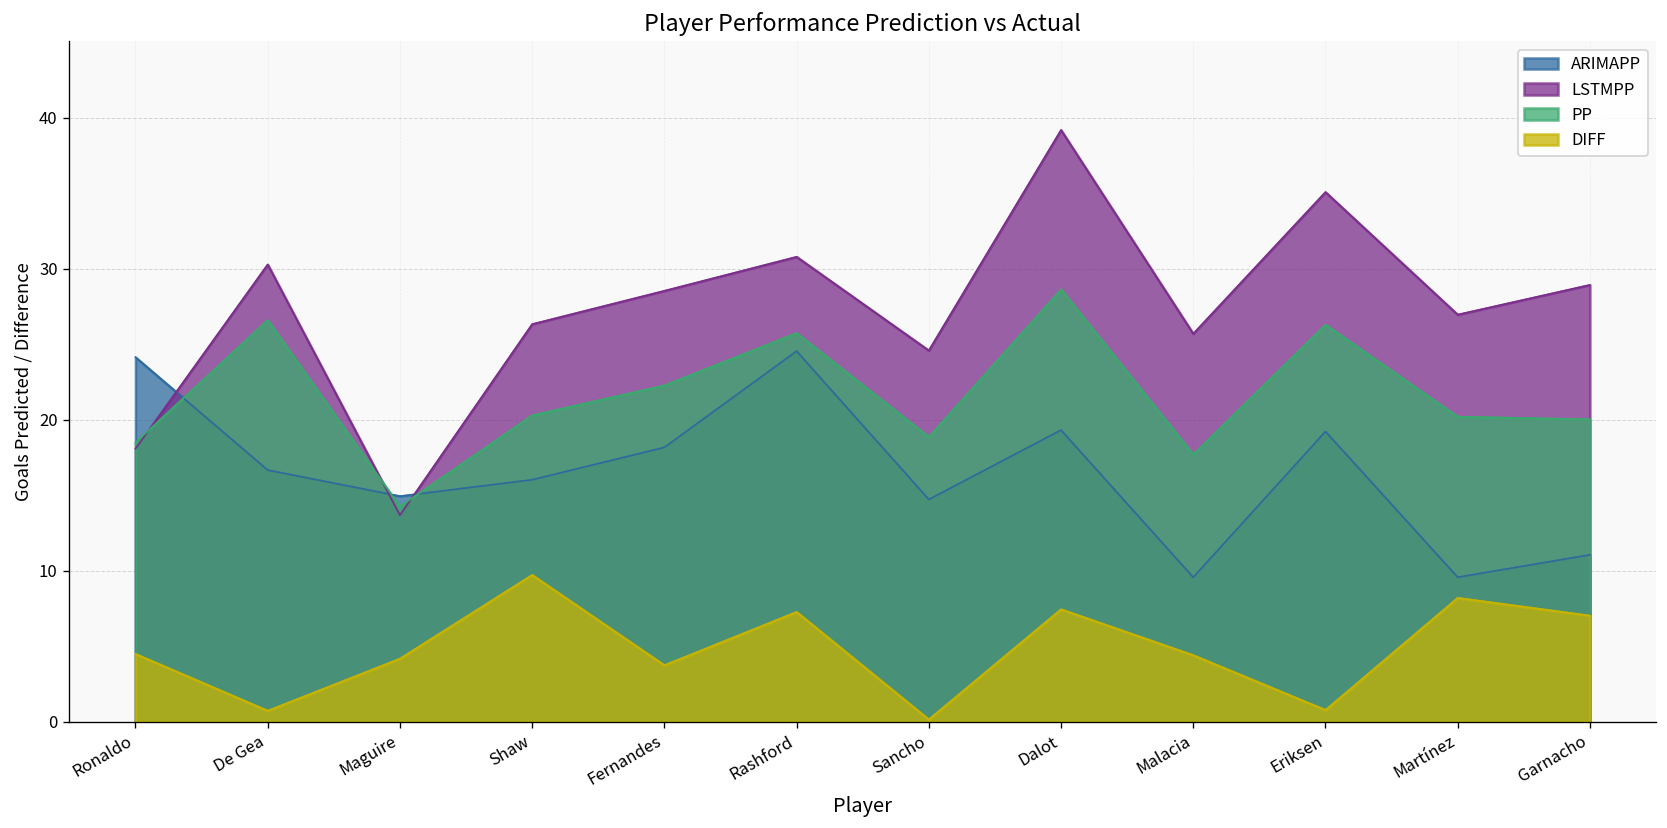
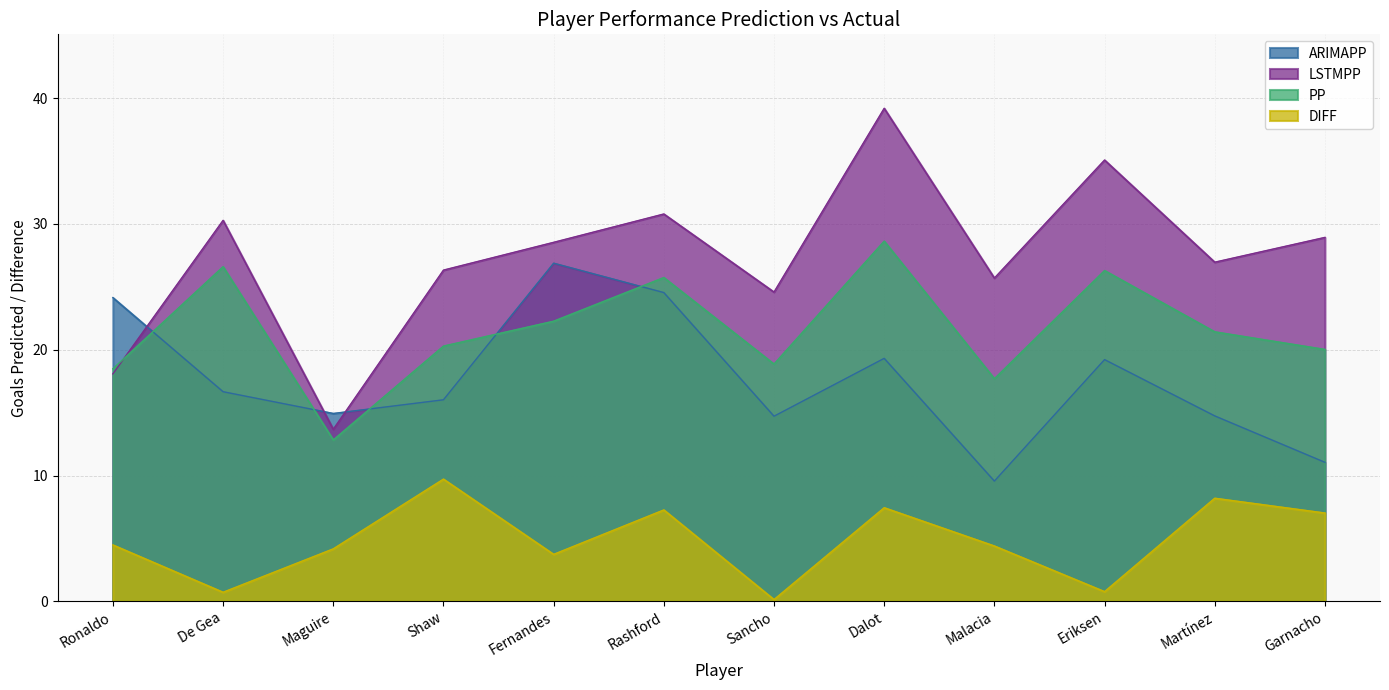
PP, Maguire: 14.2 -> 12.8
ARIMAPP, Fernandes: 18.2 -> 26.9
ARIMAPP, Martínez: 9.6 -> 14.7
PP, Martínez: 20.2 -> 21.4
